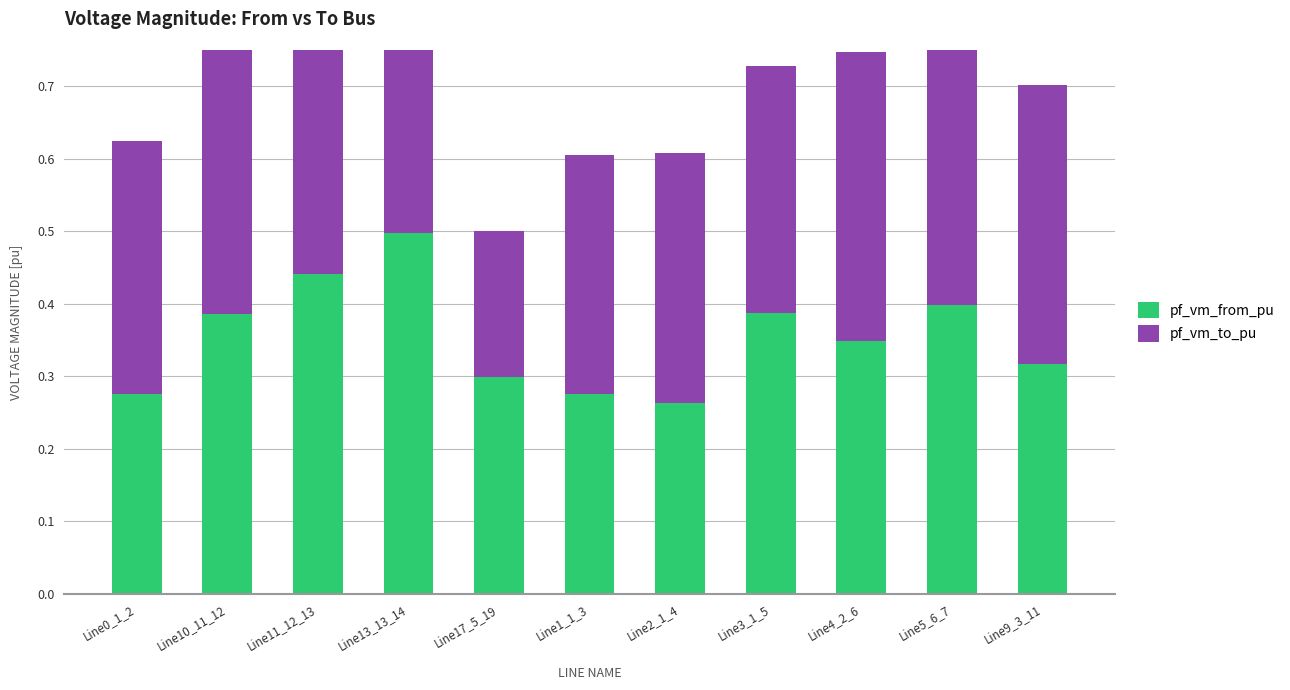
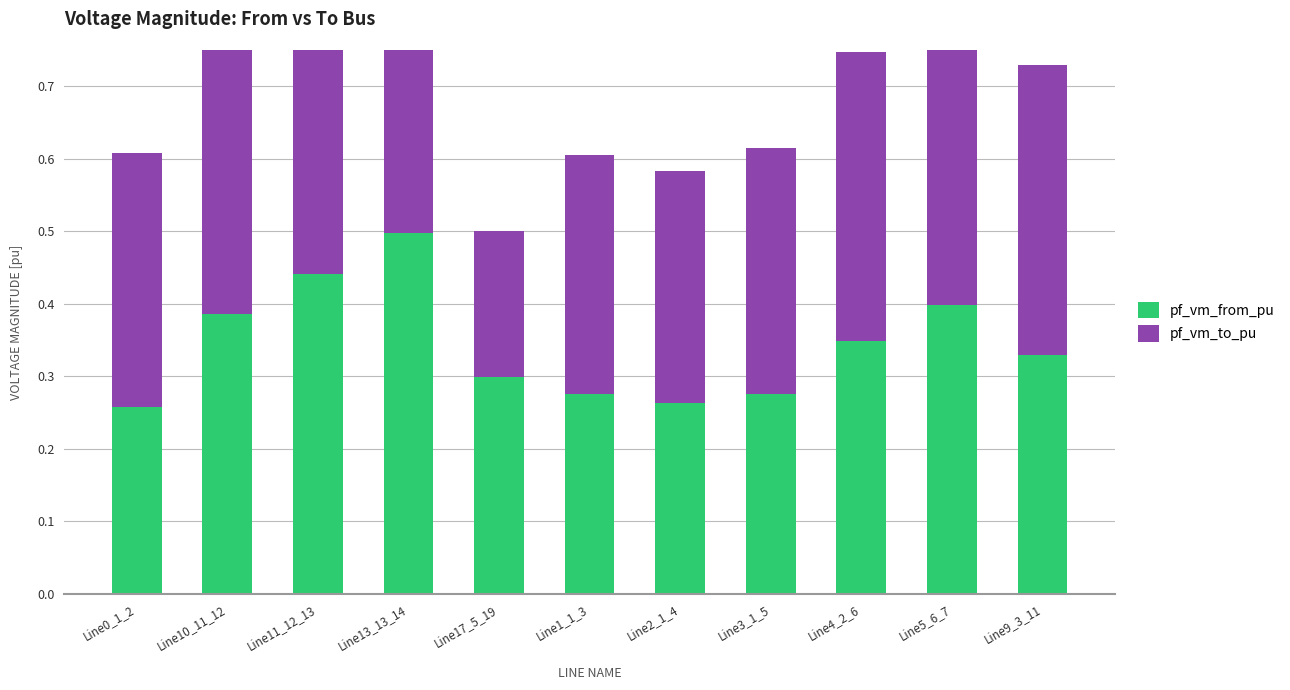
pf_vm_from_pu, Line0_1_2: 0.28 -> 0.26
pf_vm_to_pu, Line2_1_4: 0.34 -> 0.32
pf_vm_from_pu, Line3_1_5: 0.39 -> 0.28
pf_vm_from_pu, Line9_3_11: 0.32 -> 0.33
pf_vm_to_pu, Line9_3_11: 0.39 -> 0.40
